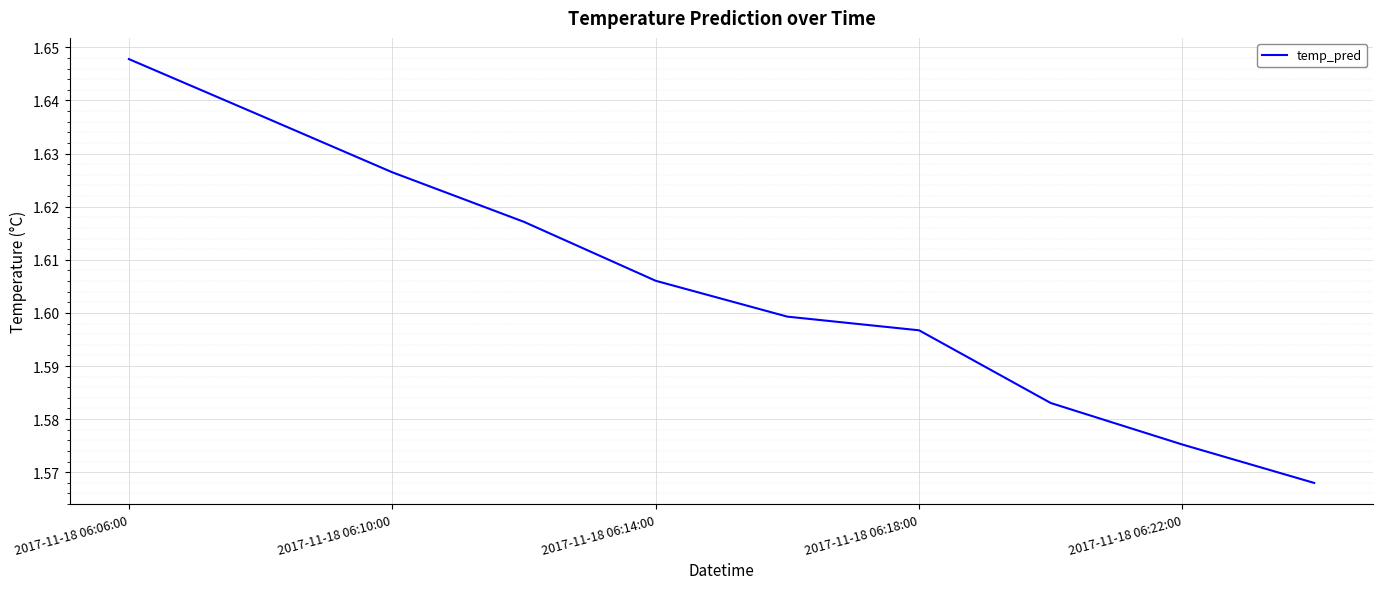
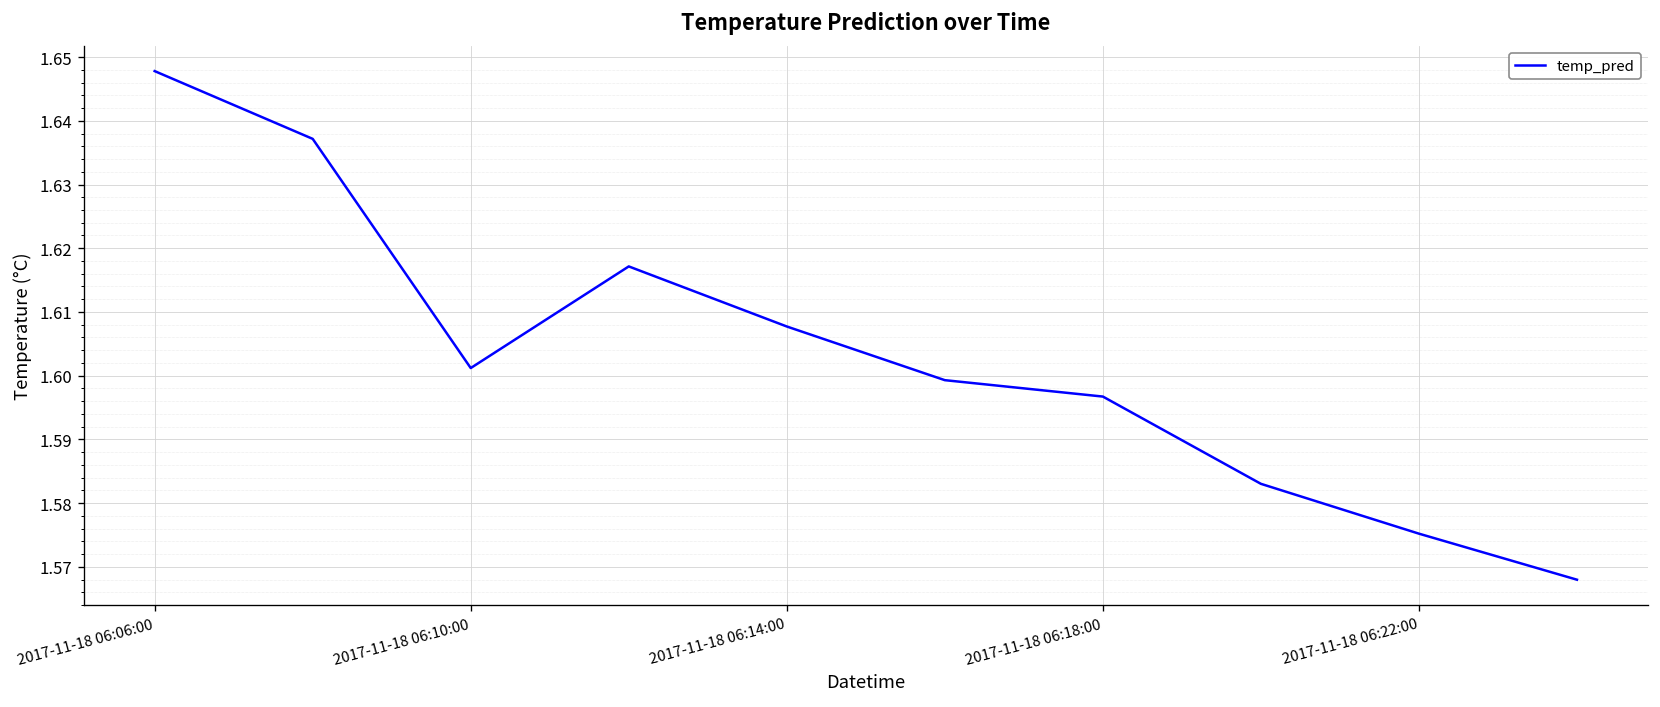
2017-11-18 06:10:00: 1.626 -> 1.601
2017-11-18 06:14:00: 1.606 -> 1.608
